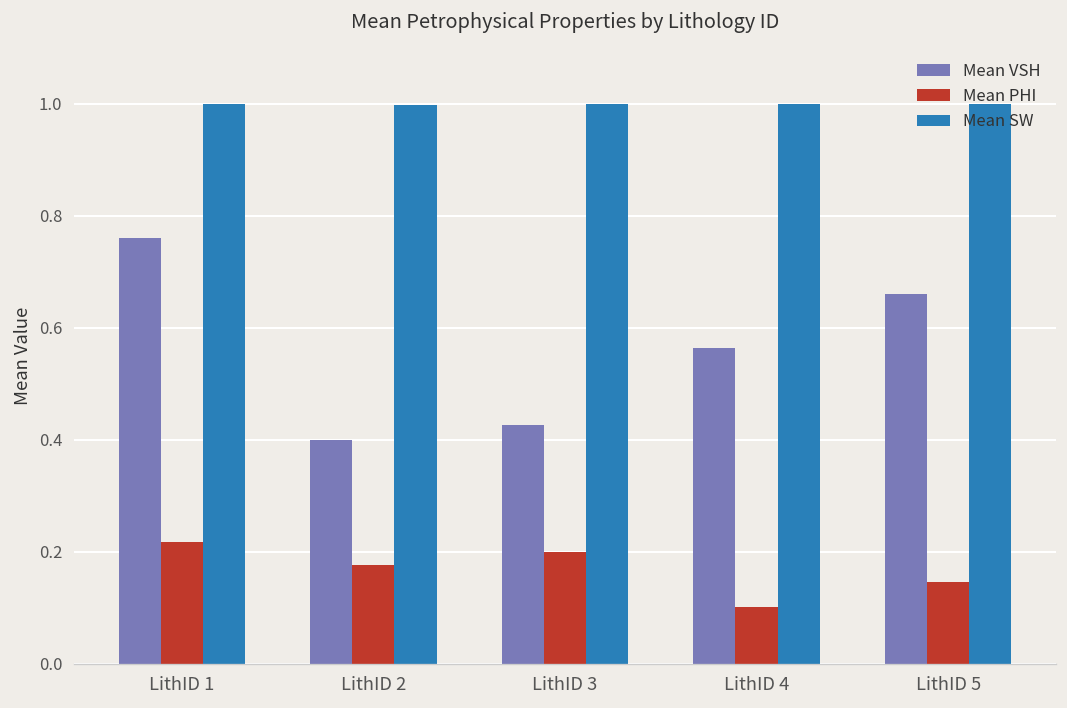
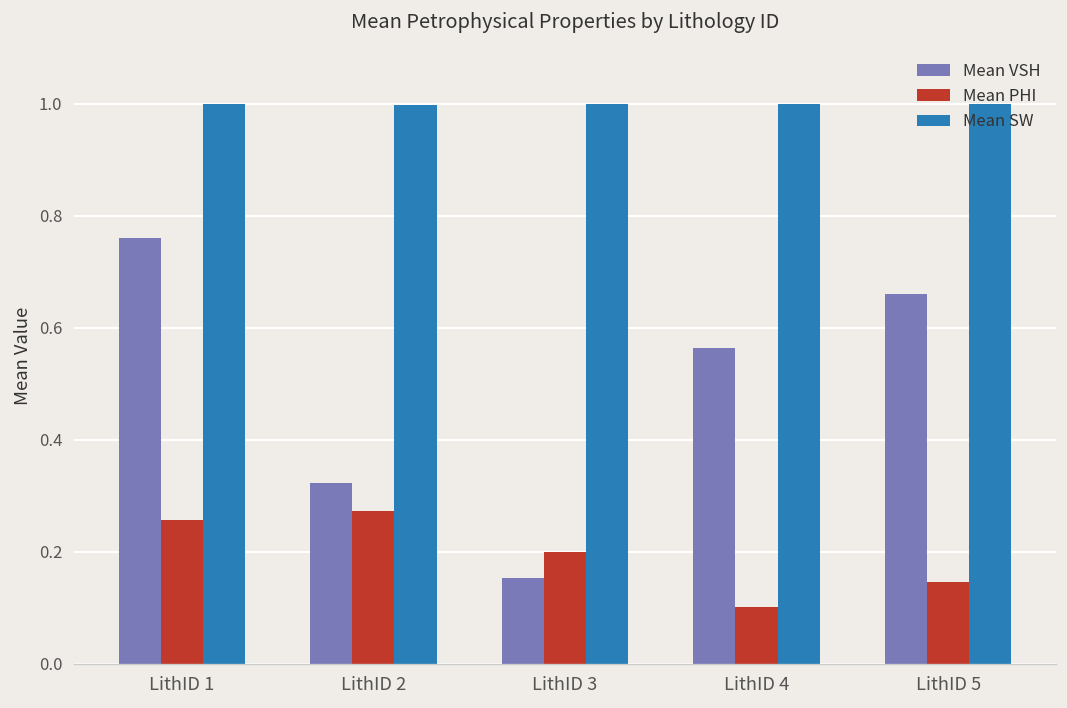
Mean PHI, LithID 1: 0.22 -> 0.26
Mean VSH, LithID 2: 0.40 -> 0.32
Mean PHI, LithID 2: 0.18 -> 0.27
Mean VSH, LithID 3: 0.43 -> 0.15
